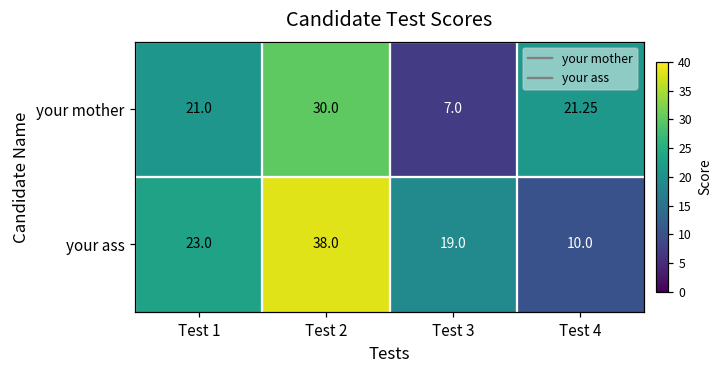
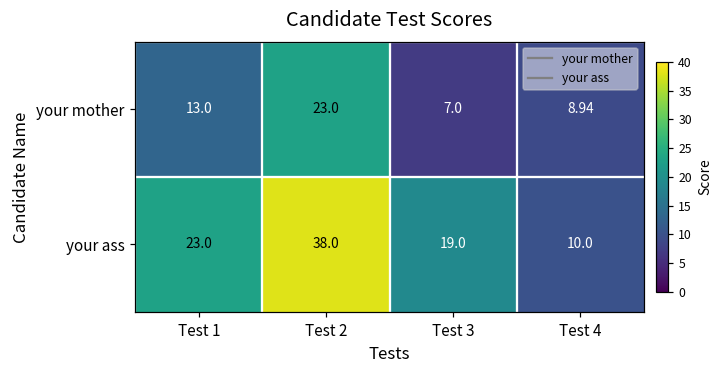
your mother, Test 1: 21.0 -> 13.0
your mother, Test 2: 30.0 -> 23.0
your mother, Test 4: 21.25 -> 8.94
